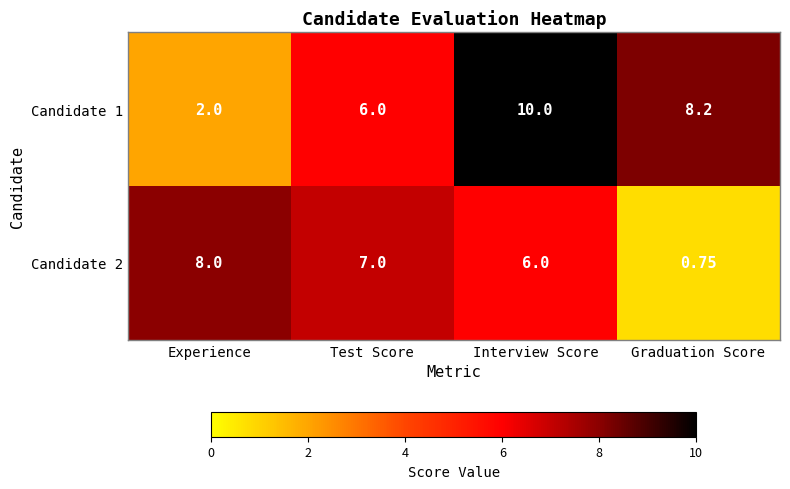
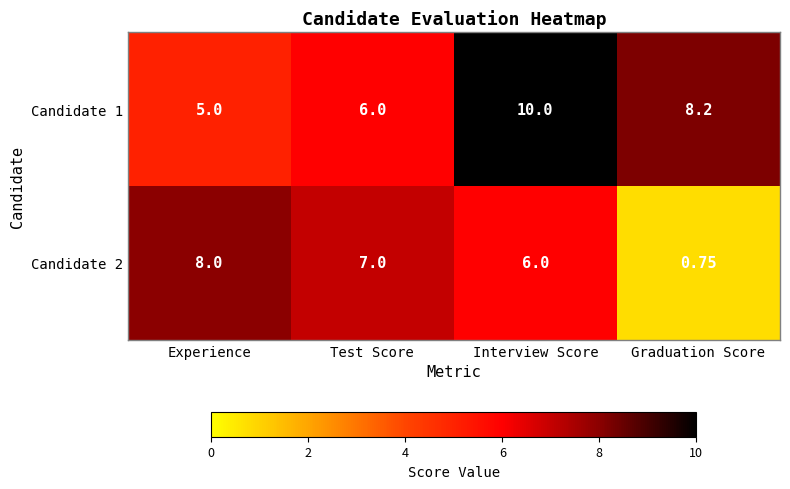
Candidate 1, Experience: 2.0 -> 5.0
